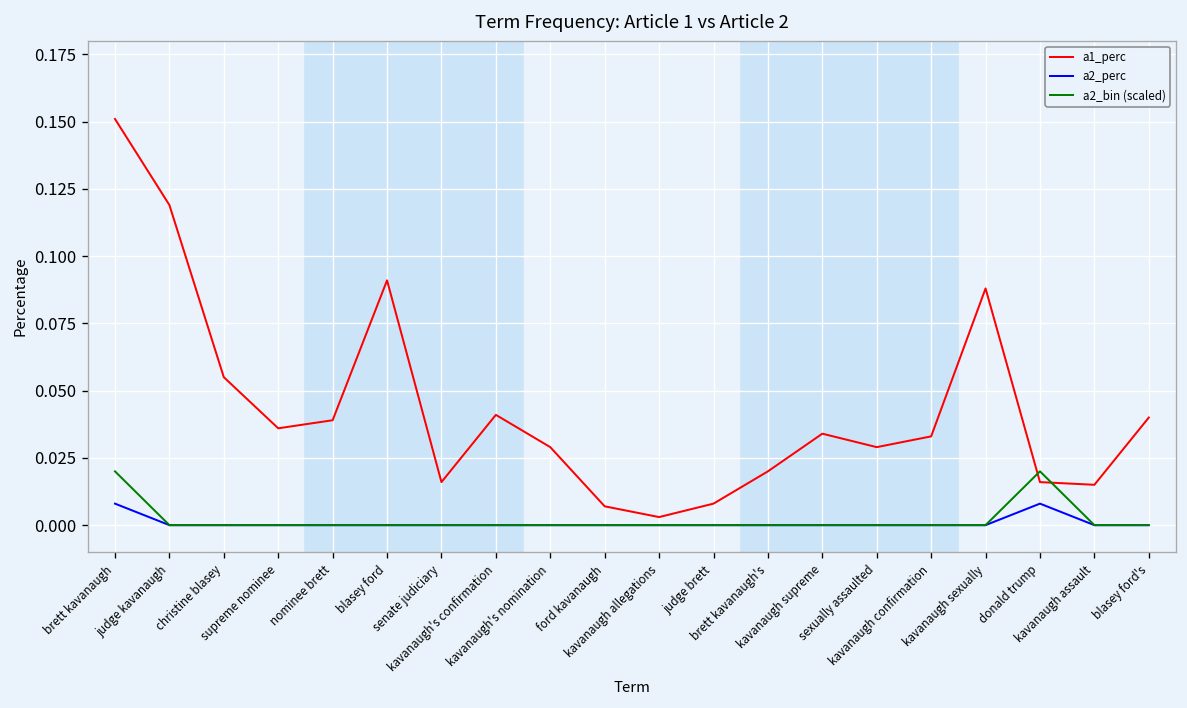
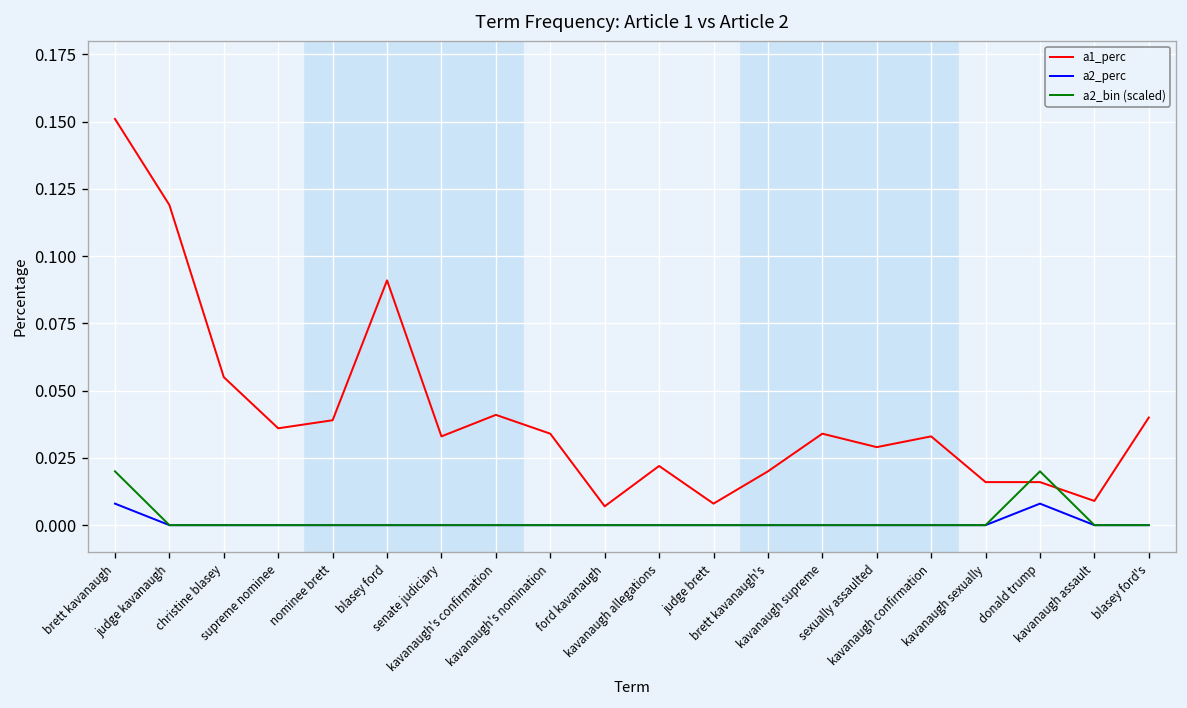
a1_perc, senate judiciary: 0.016 -> 0.033
a1_perc, kavanaugh's nomination: 0.029 -> 0.034
a1_perc, kavanaugh allegations: 0.003 -> 0.022
a1_perc, kavanaugh sexually: 0.088 -> 0.016
a1_perc, kavanaugh assault: 0.015 -> 0.009
